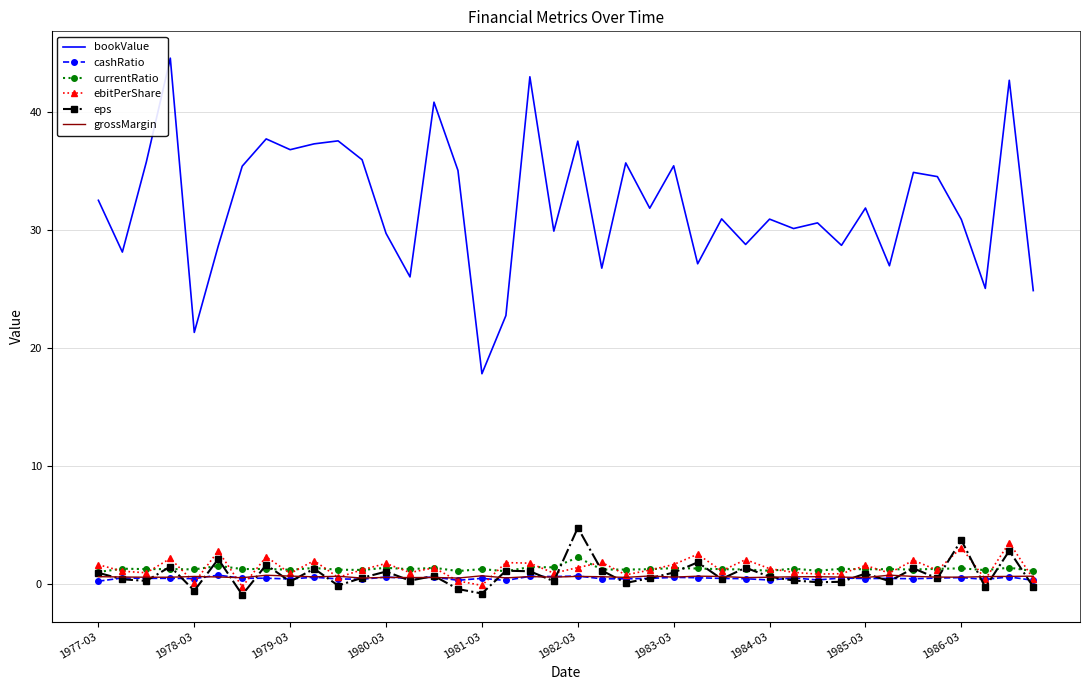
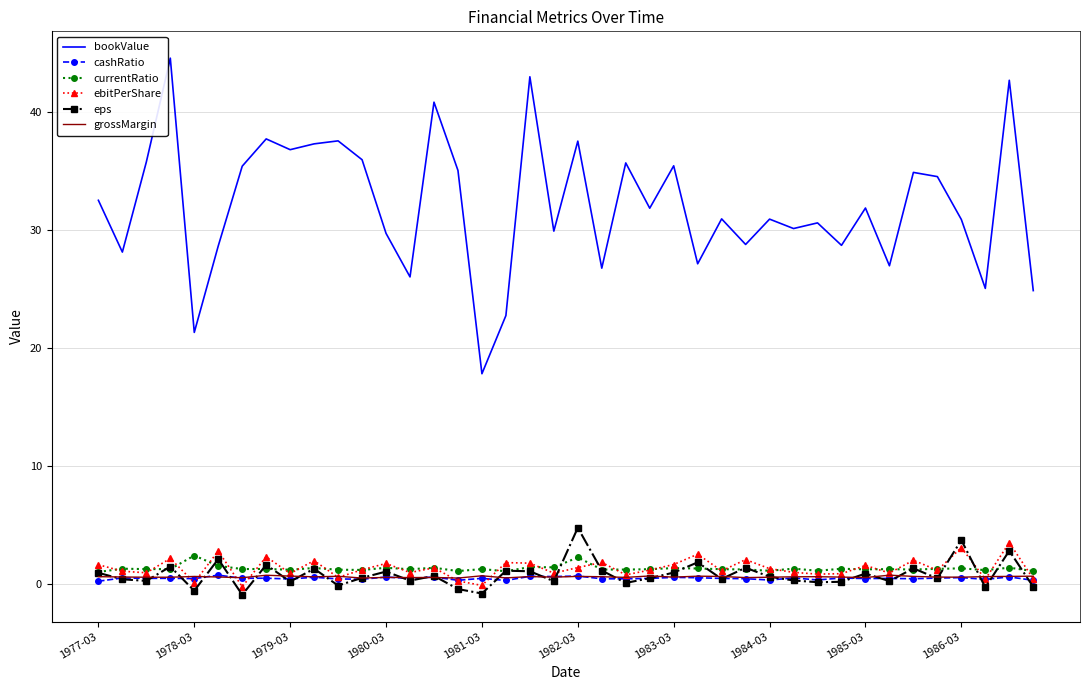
currentRatio, 1978-03: 1.3 -> 2.4
